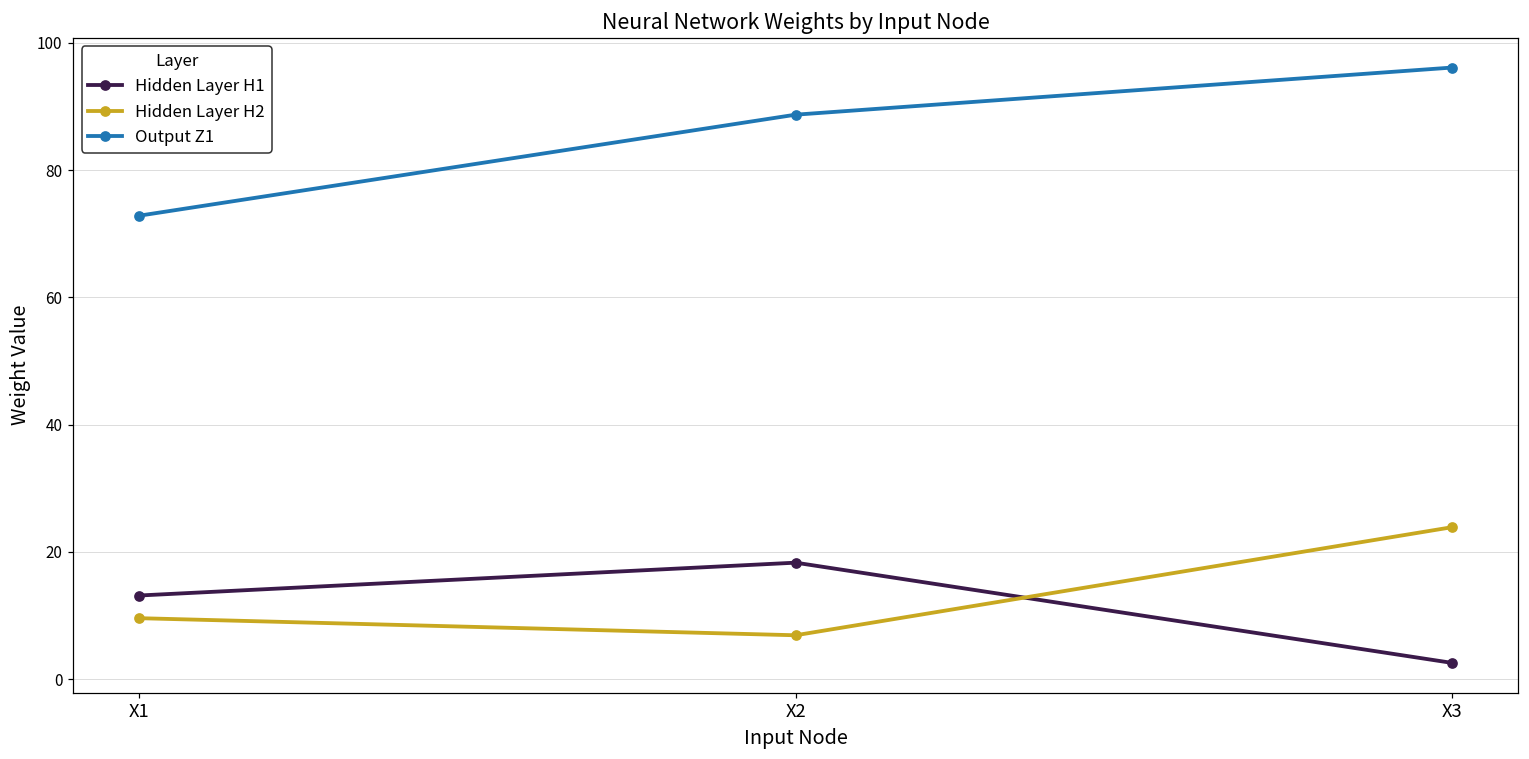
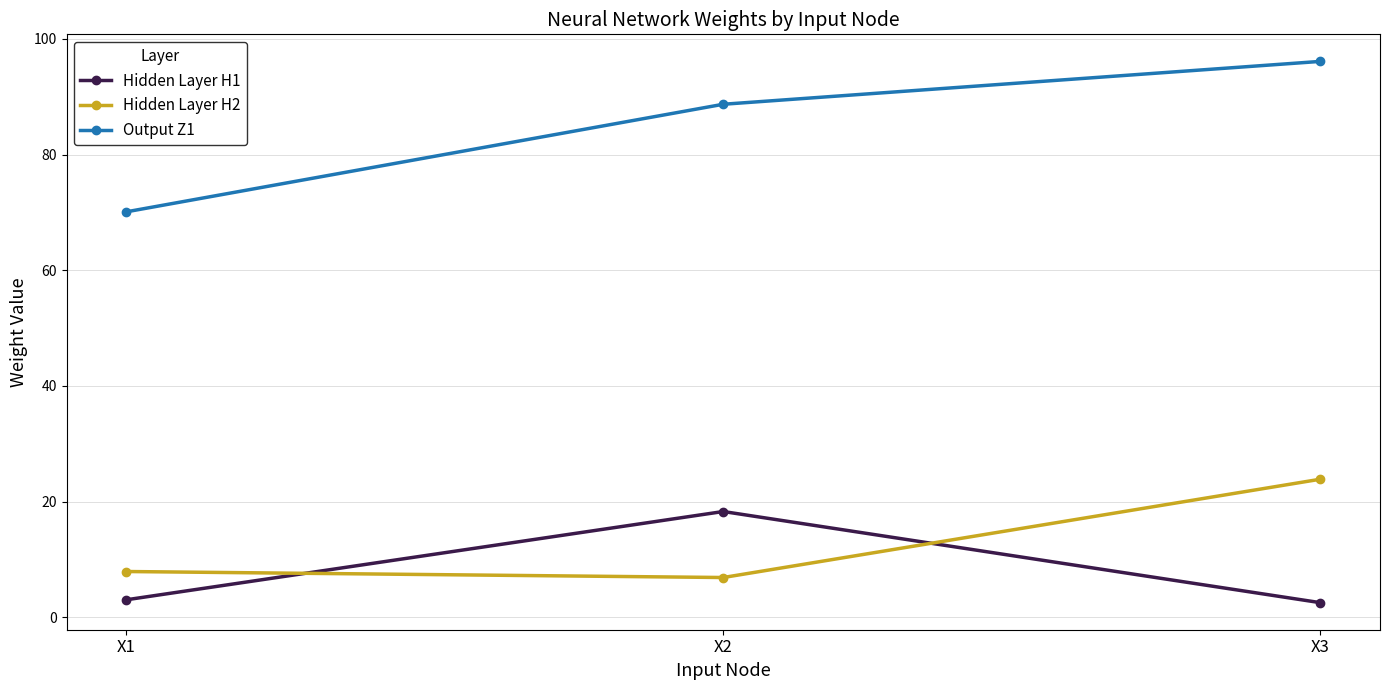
Hidden Layer H1, X1: 13 -> 3
Hidden Layer H2, X1: 10 -> 8
Output Z1, X1: 73 -> 70
